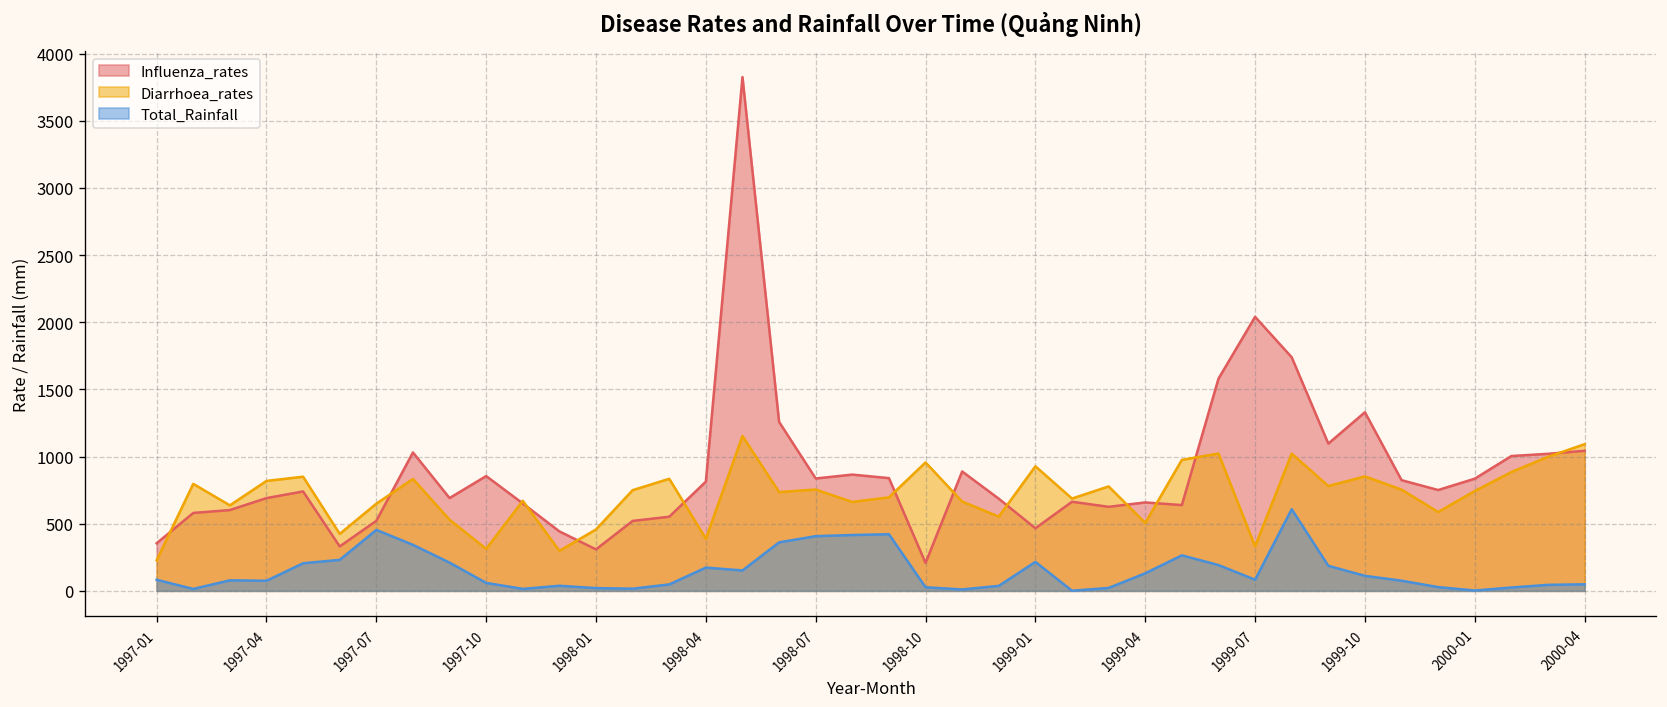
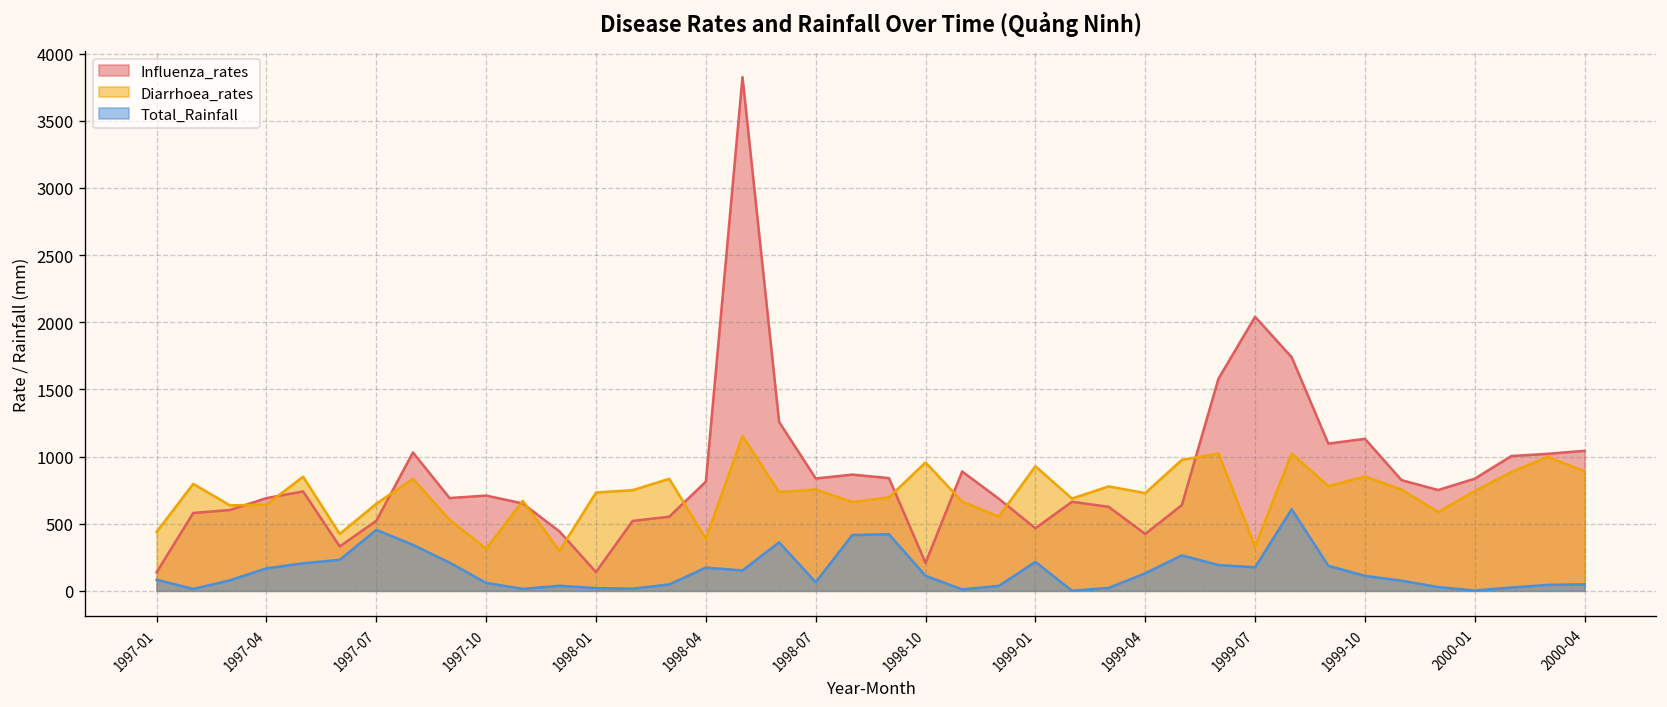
Influenza_rates, 1997-01: 350 -> 140
Diarrhoea_rates, 1997-01: 230 -> 440
Diarrhoea_rates, 1997-04: 820 -> 640
Total_Rainfall, 1997-04: 70 -> 170
Influenza_rates, 1997-10: 850 -> 710
Influenza_rates, 1998-01: 310 -> 140
Diarrhoea_rates, 1998-01: 460 -> 730
Total_Rainfall, 1998-07: 410 -> 60
Total_Rainfall, 1998-10: 30 -> 110
Influenza_rates, 1999-04: 660 -> 420
Diarrhoea_rates, 1999-04: 510 -> 730
Total_Rainfall, 1999-07: 80 -> 180
Influenza_rates, 1999-10: 1330 -> 1130
Diarrhoea_rates, 2000-04: 1090 -> 890
